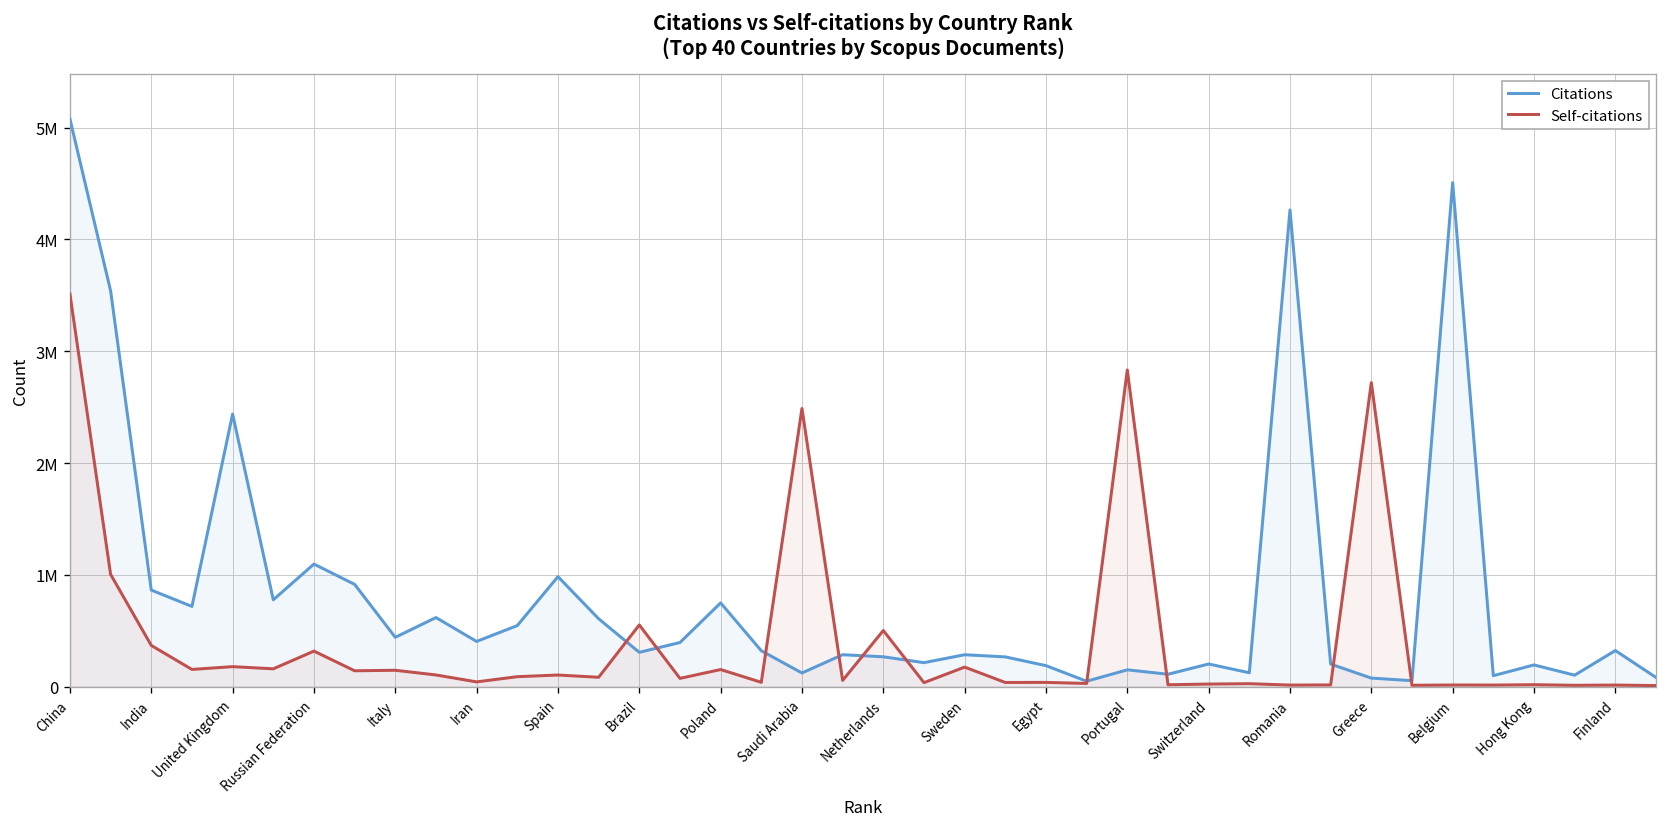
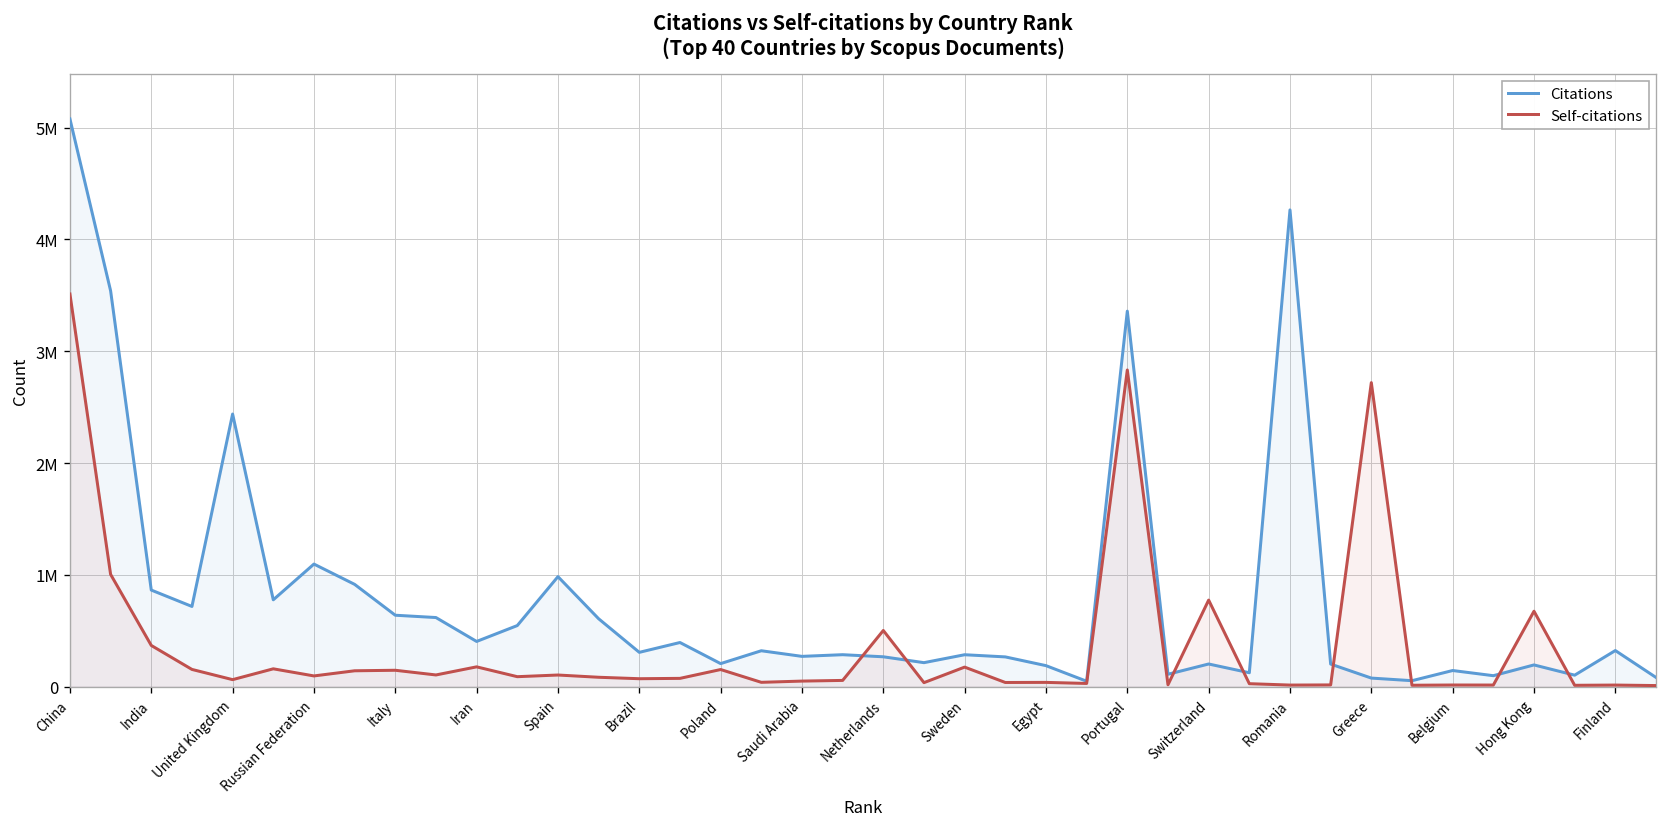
Self-citations, United Kingdom: 200000 -> 100000
Self-citations, Russian Federation: 300000 -> 100000
Citations, Italy: 400000 -> 600000
Self-citations, Iran: 0 -> 200000
Self-citations, Brazil: 600000 -> 100000
Citations, Poland: 700000 -> 200000
Citations, Saudi Arabia: 100000 -> 300000
Self-citations, Saudi Arabia: 2500000 -> 100000
Citations, Portugal: 200000 -> 3400000
Self-citations, Switzerland: 0 -> 800000
Citations, Belgium: 4500000 -> 100000
Self-citations, Hong Kong: 0 -> 700000
